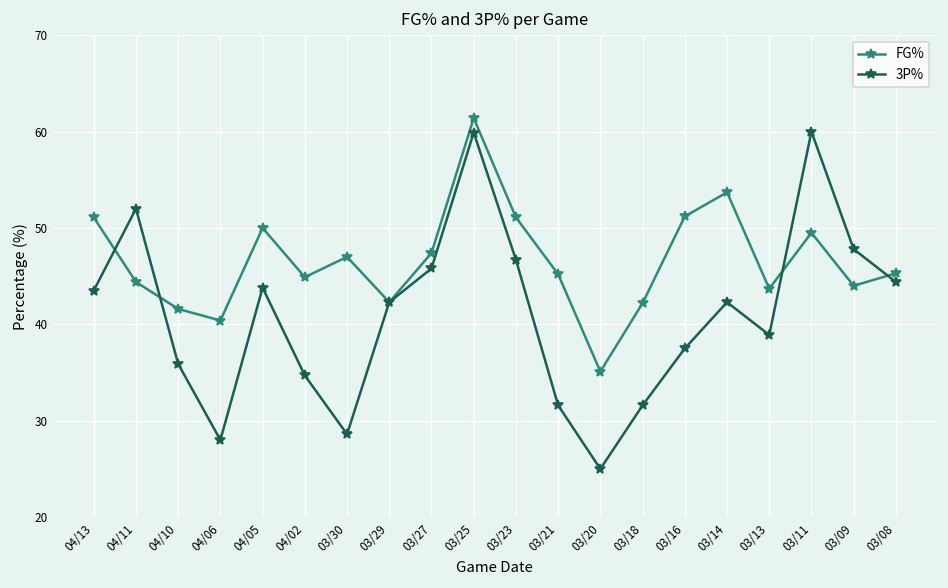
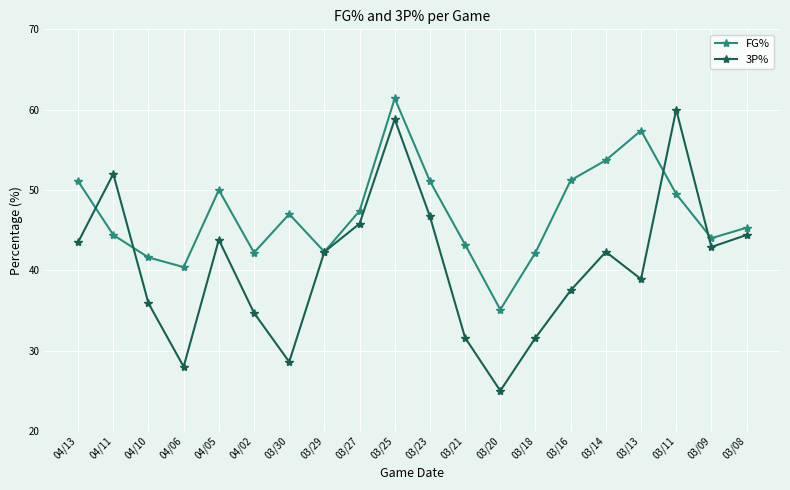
FG%, 04/02: 45 -> 42
3P%, 03/25: 60 -> 59
FG%, 03/21: 45 -> 43
FG%, 03/13: 44 -> 57
3P%, 03/09: 48 -> 43
